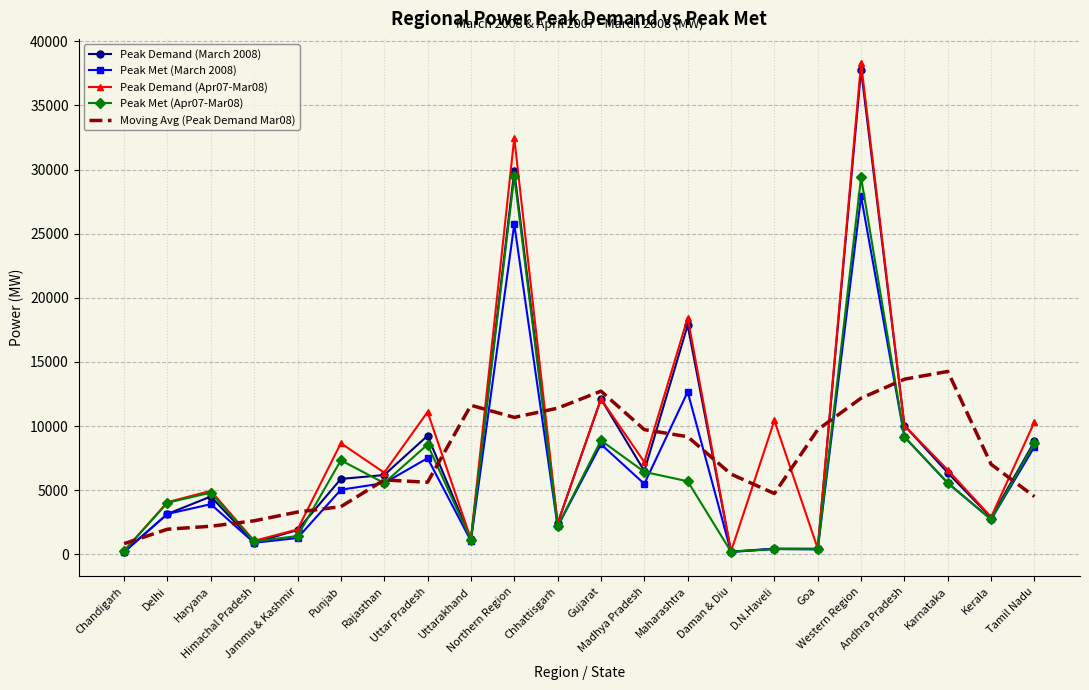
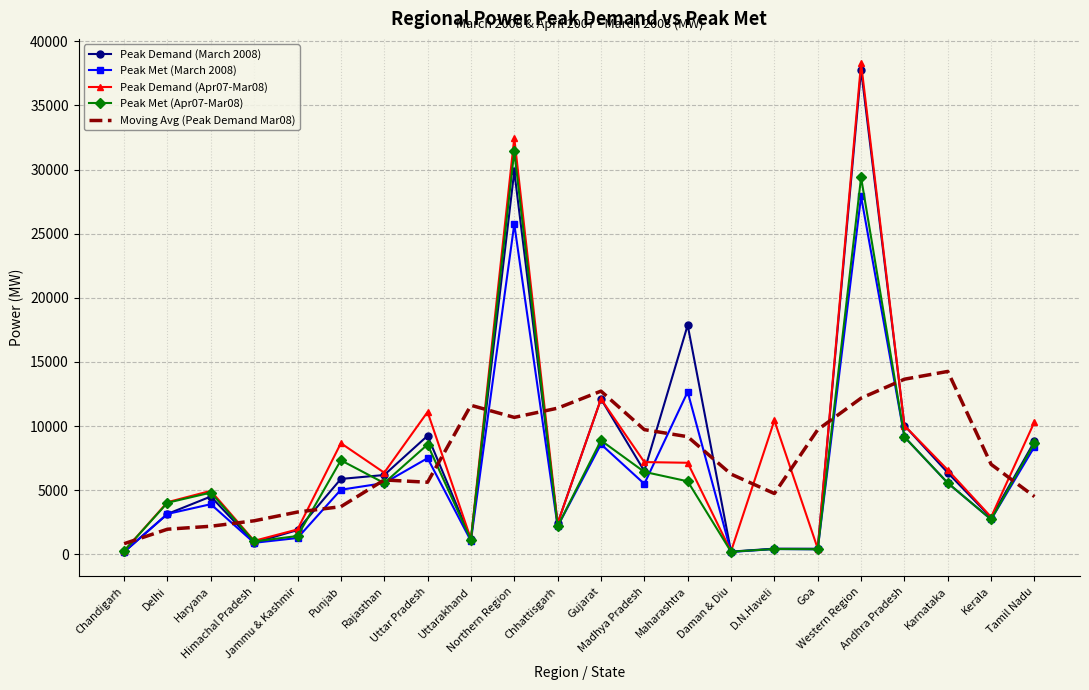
Peak Met (Apr07-Mar08), Northern Region: 29500 -> 31400
Peak Demand (Apr07-Mar08), Maharashtra: 18400 -> 7100
